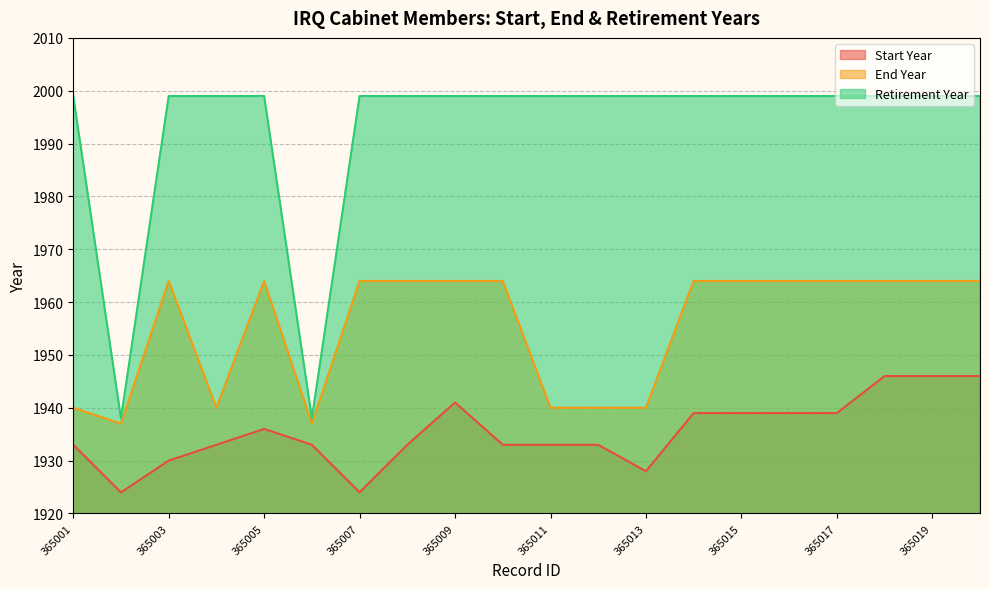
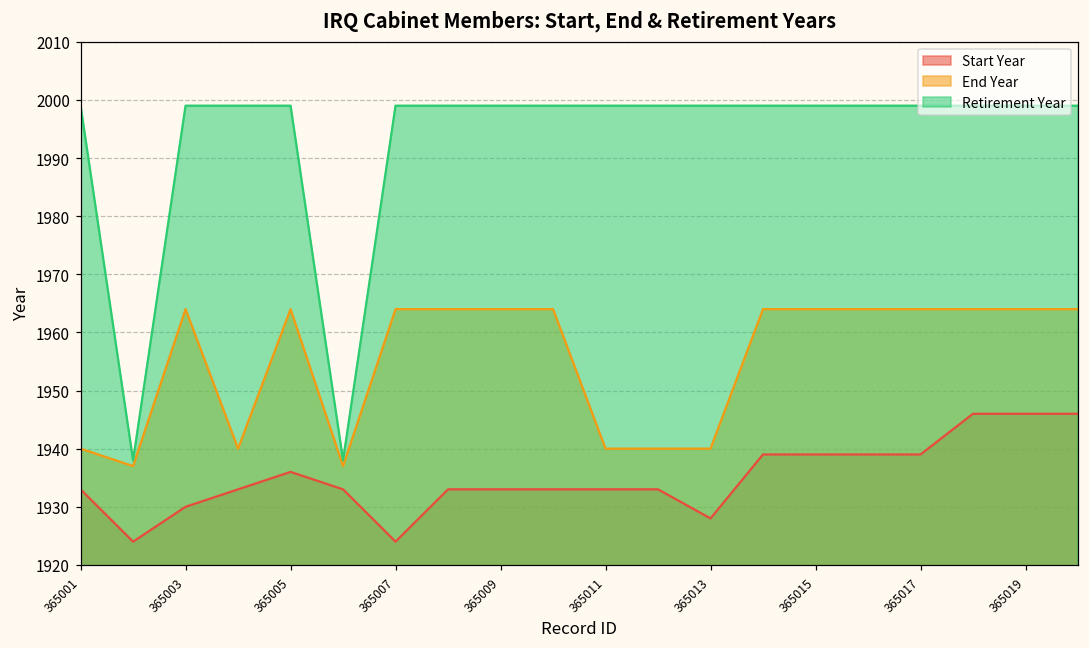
Start Year, 365009: 1941 -> 1933
